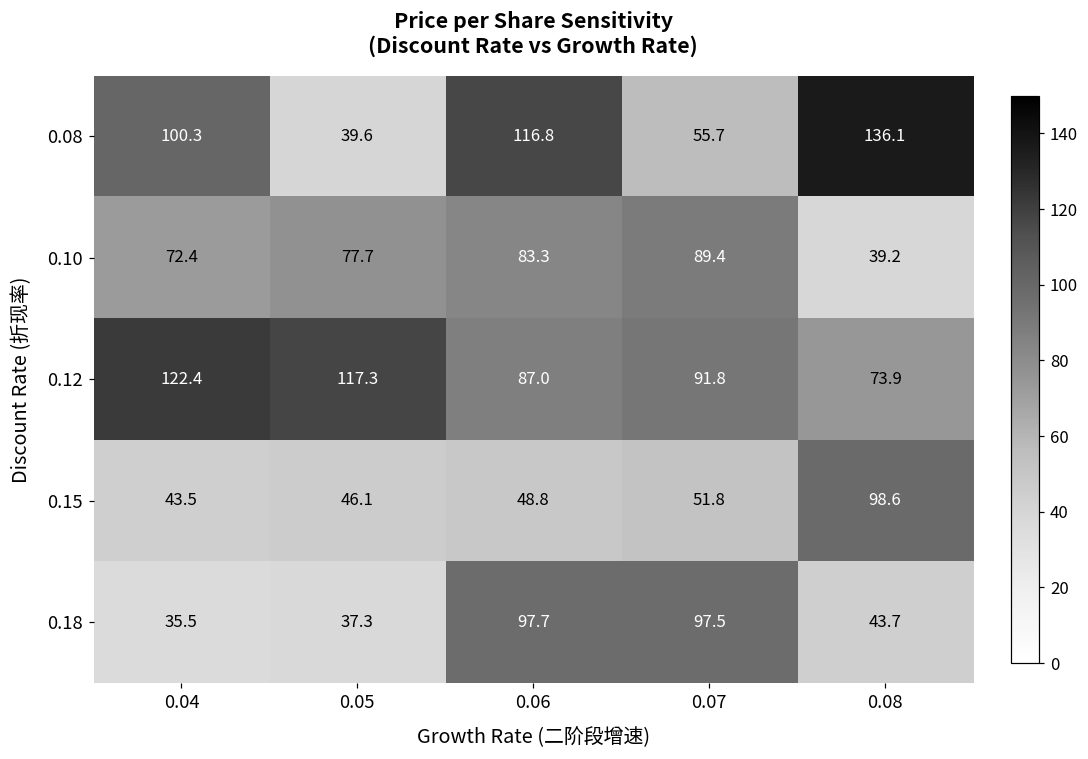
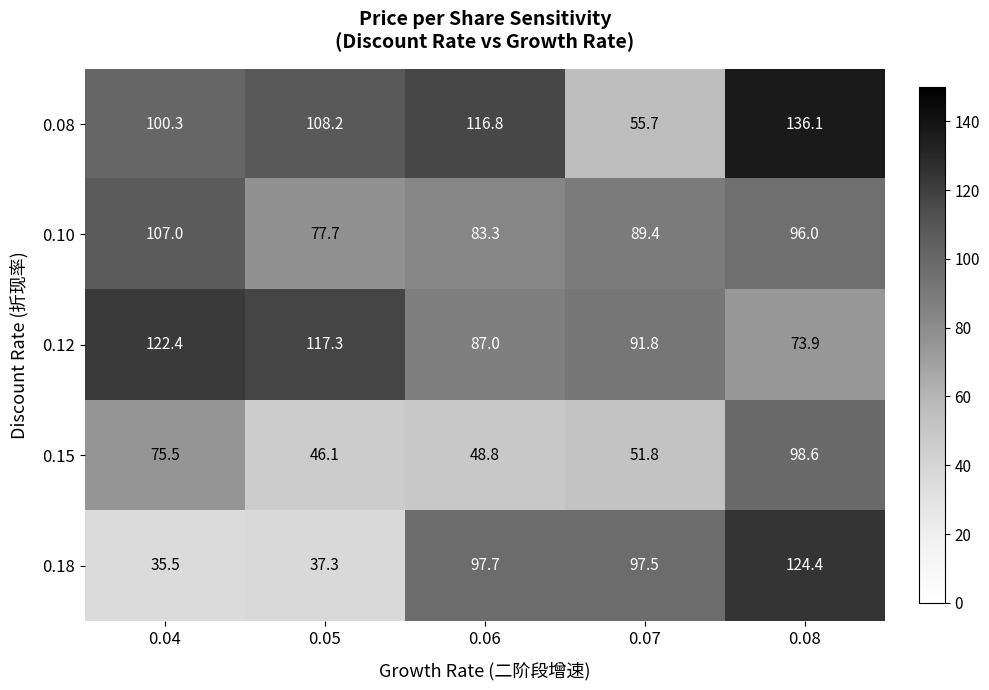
0.08, 0.05: 39.6 -> 108.2
0.10, 0.04: 72.4 -> 107.0
0.10, 0.08: 39.2 -> 96.0
0.15, 0.04: 43.5 -> 75.5
0.18, 0.08: 43.7 -> 124.4
